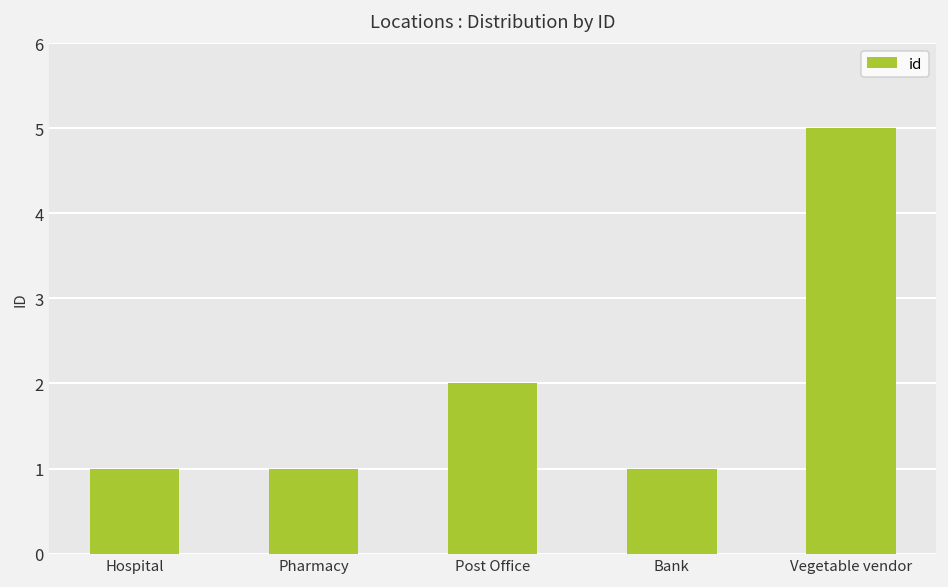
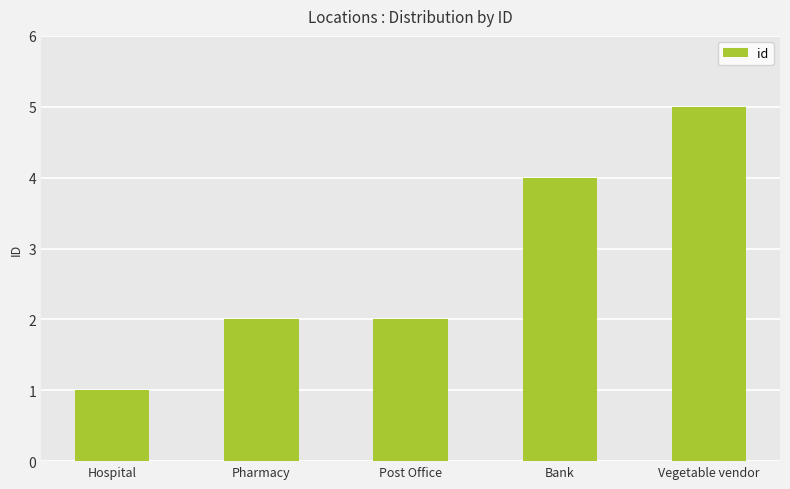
Pharmacy: 1 -> 2
Bank: 1 -> 4
